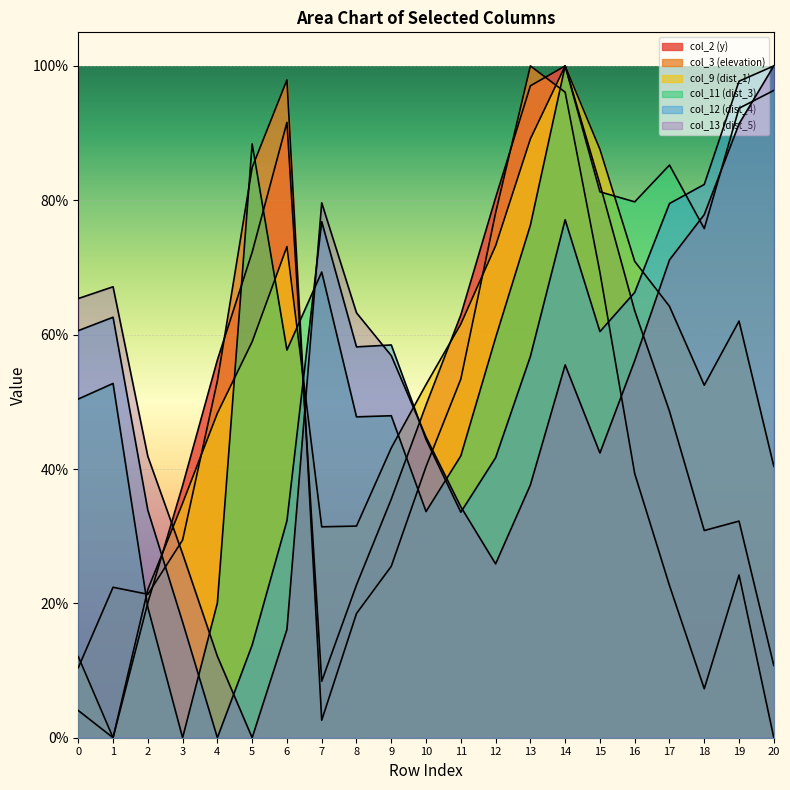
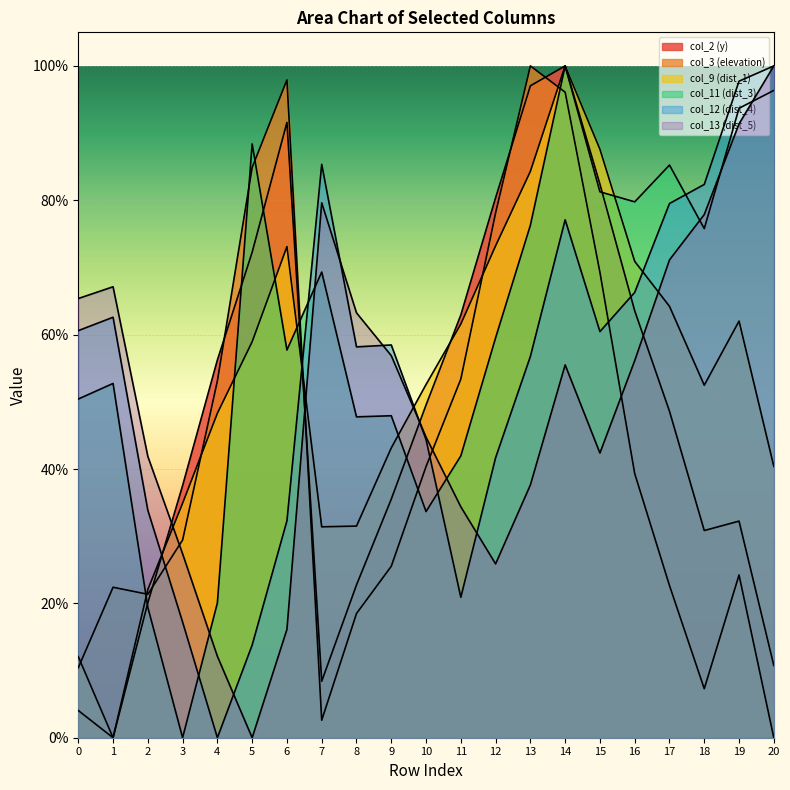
col_12 (dist_4), 7: 77% -> 85%
col_12 (dist_4), 11: 34% -> 21%
col_9 (dist_1), 13: 89% -> 84%
